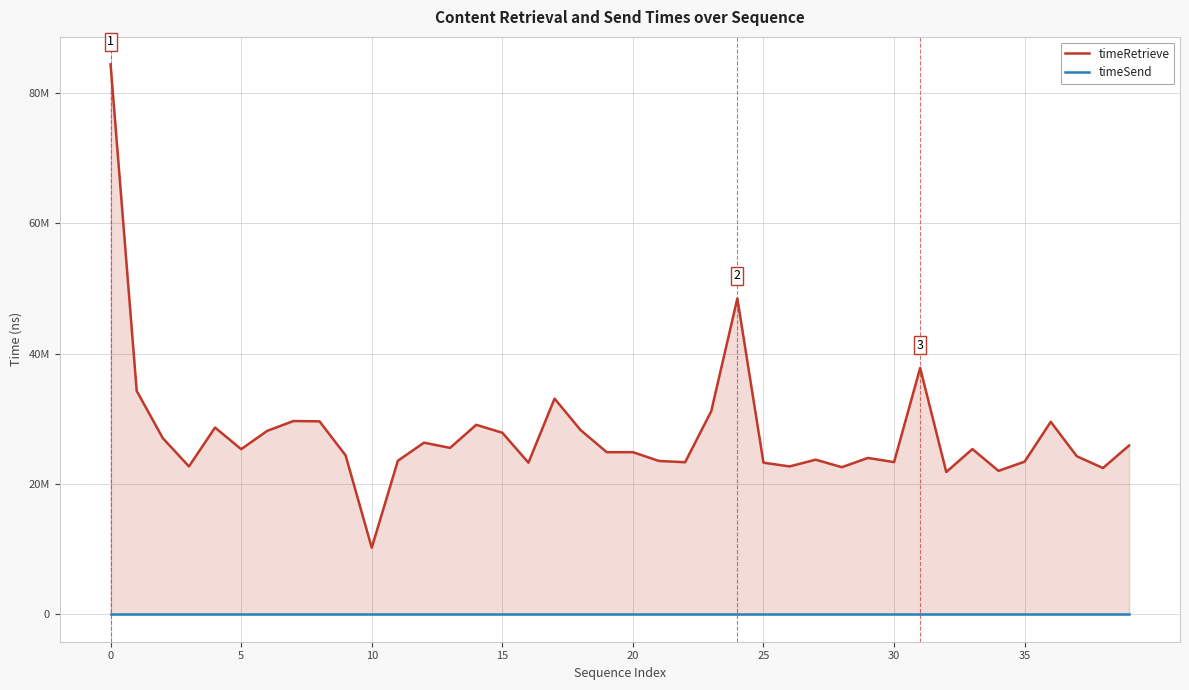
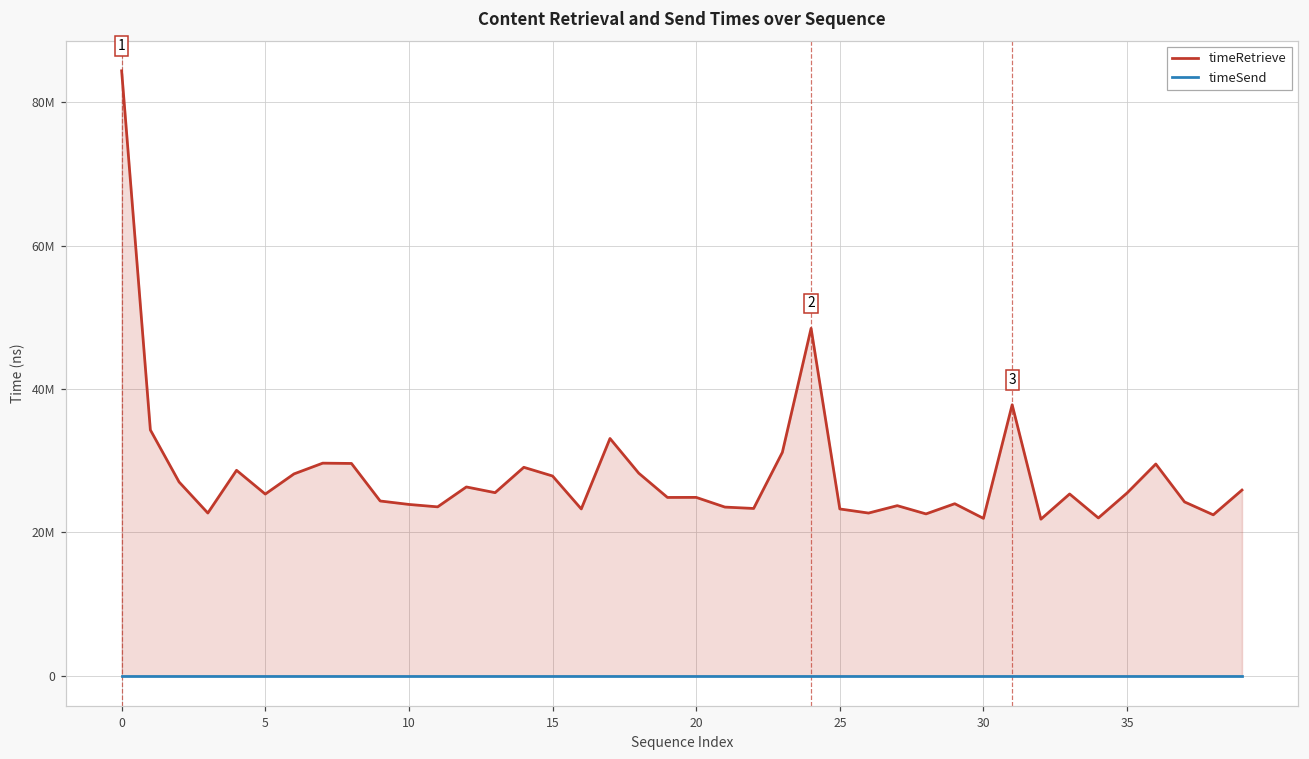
timeRetrieve, 10: 10000000 -> 24000000
timeRetrieve, 30: 23000000 -> 22000000
timeRetrieve, 35: 23000000 -> 25000000
